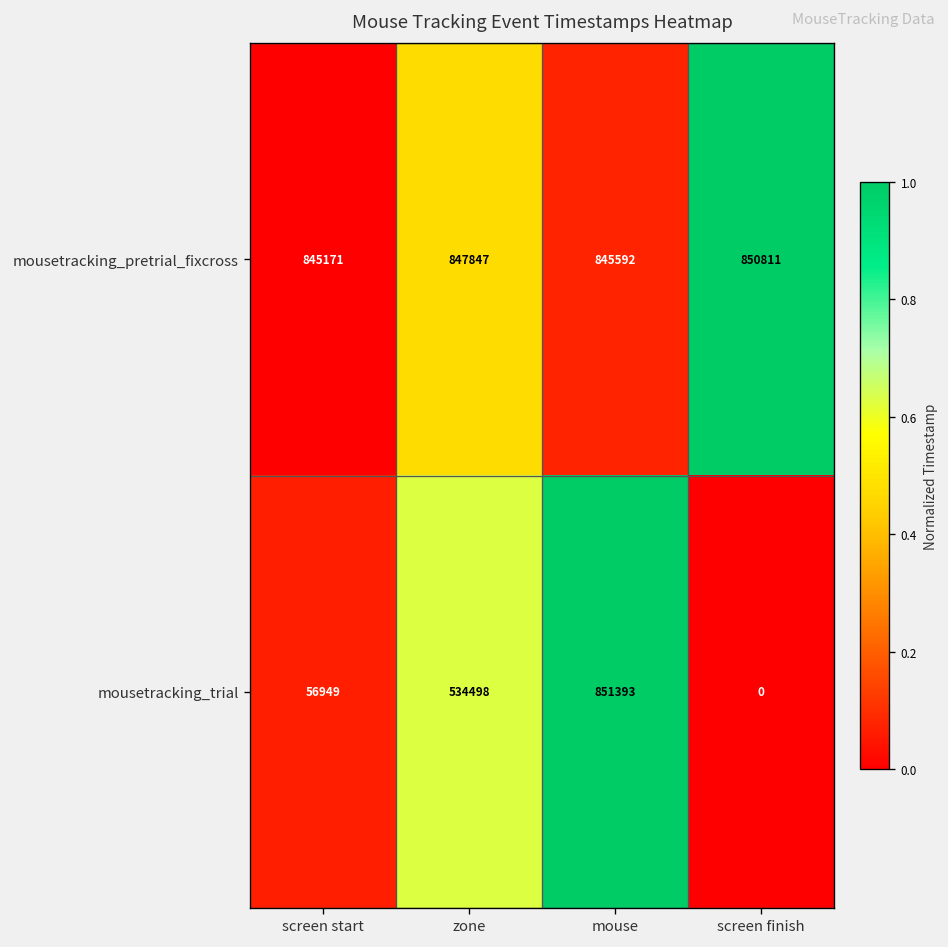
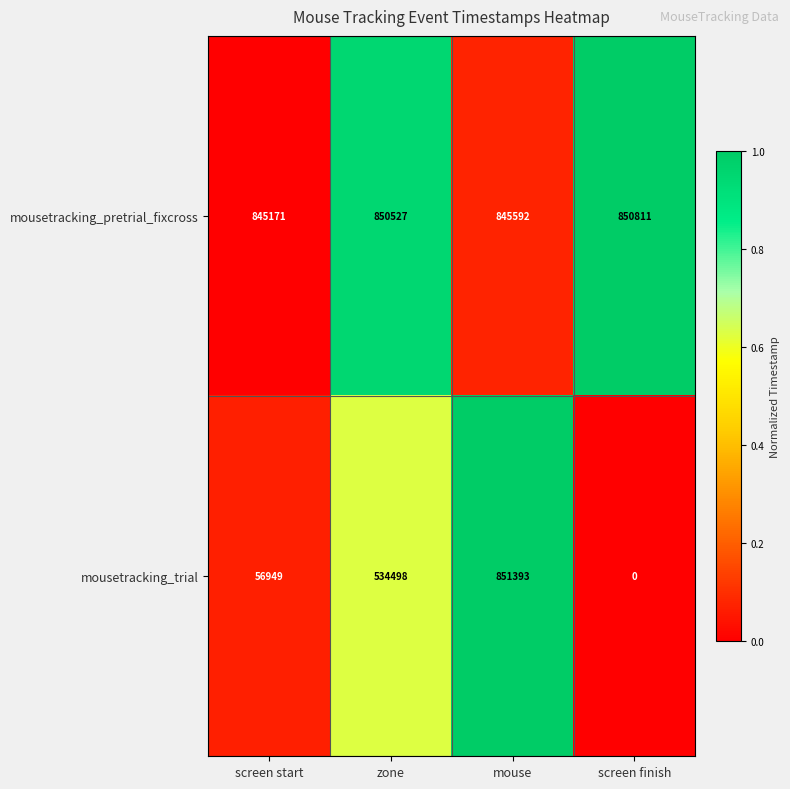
mousetracking_pretrial_fixcross, zone: 847847 -> 850527
